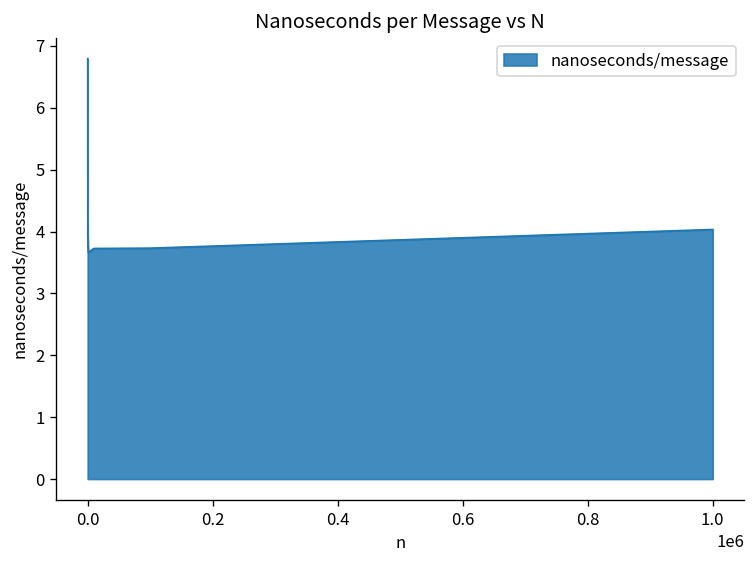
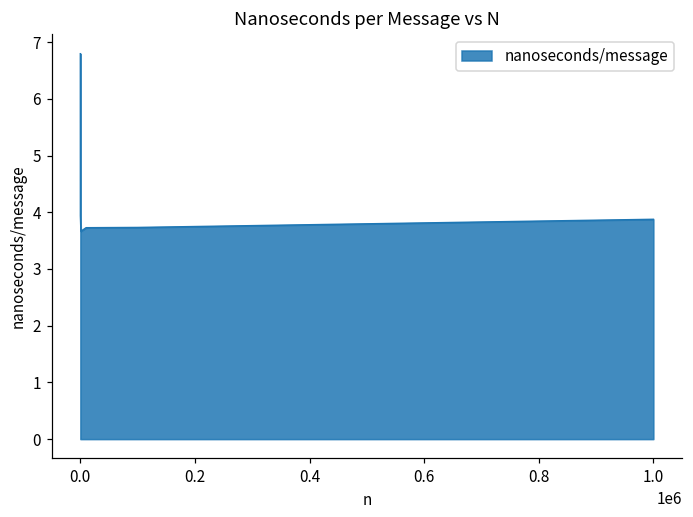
1.0: 4.0 -> 3.9
